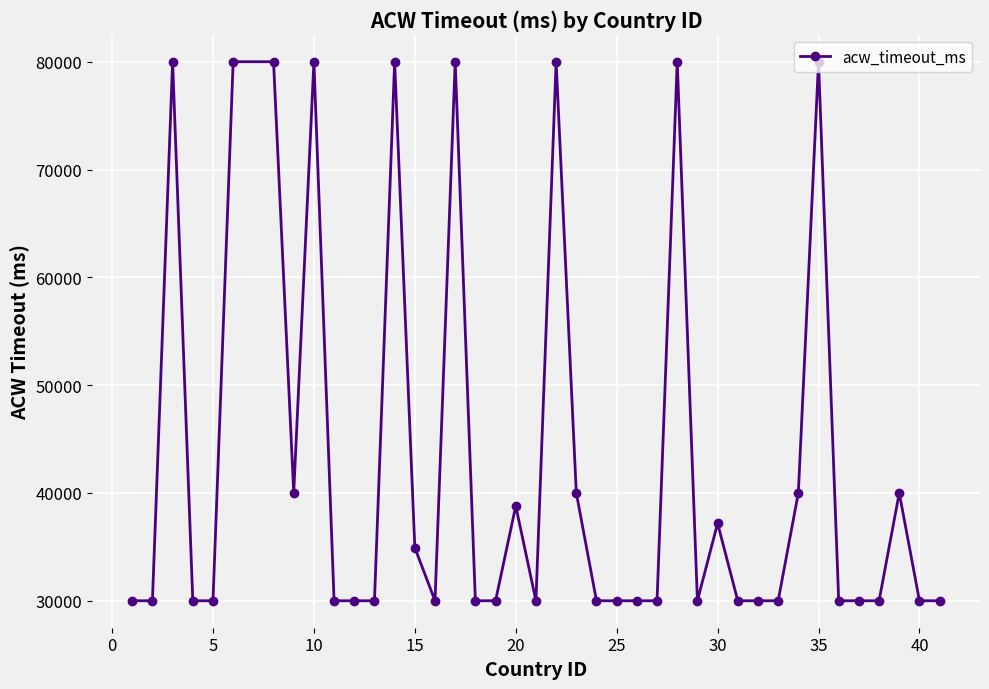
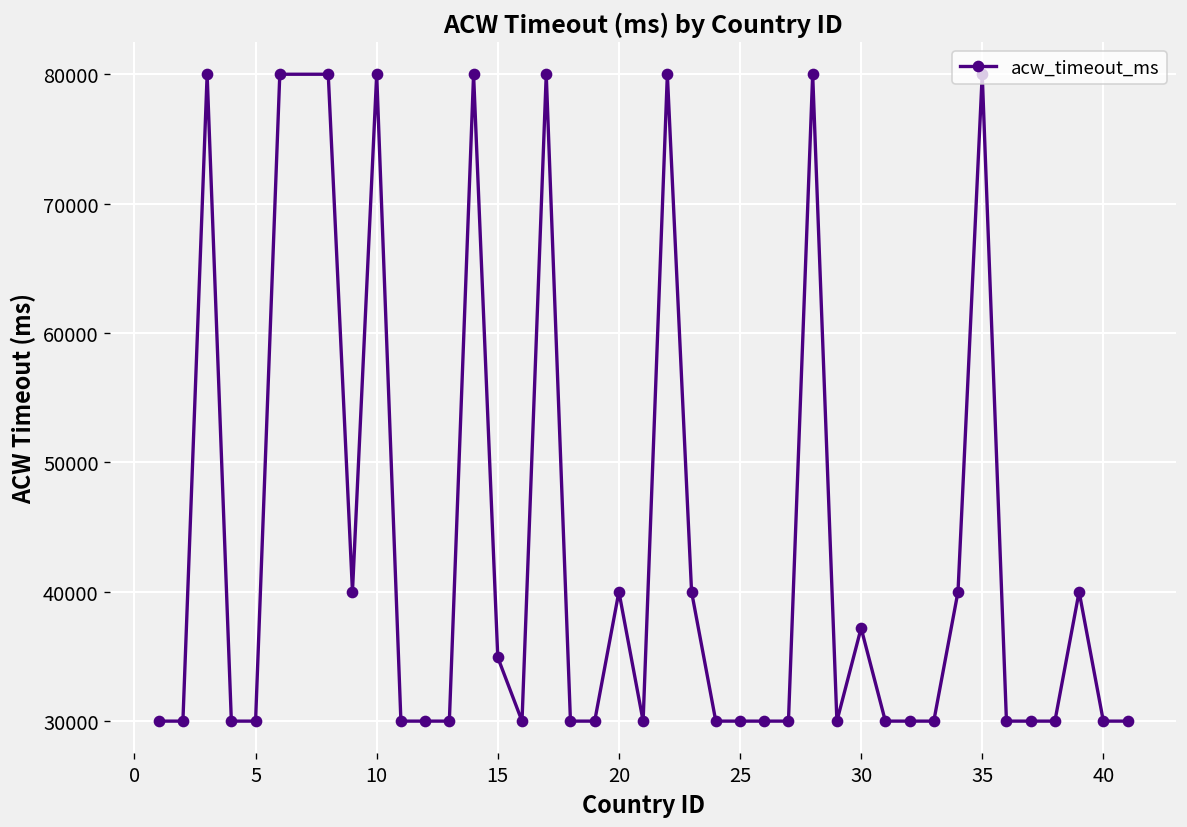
20: 38800 -> 40000
